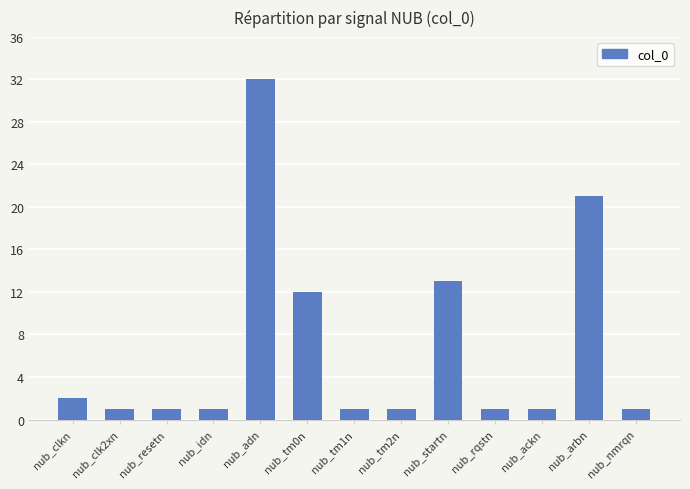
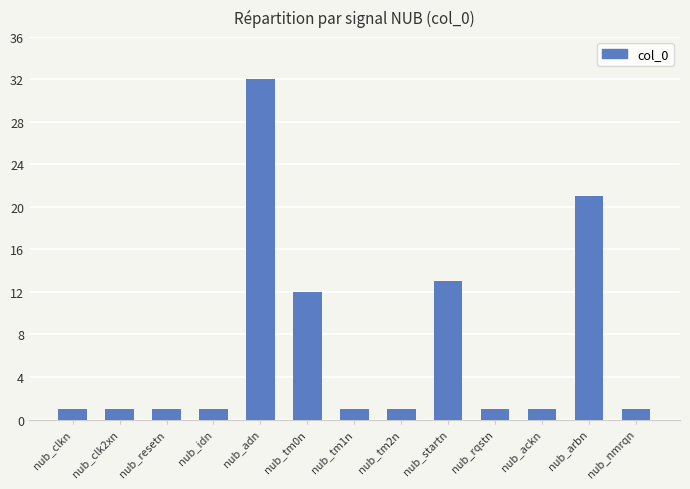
nub_clkn: 2 -> 1
